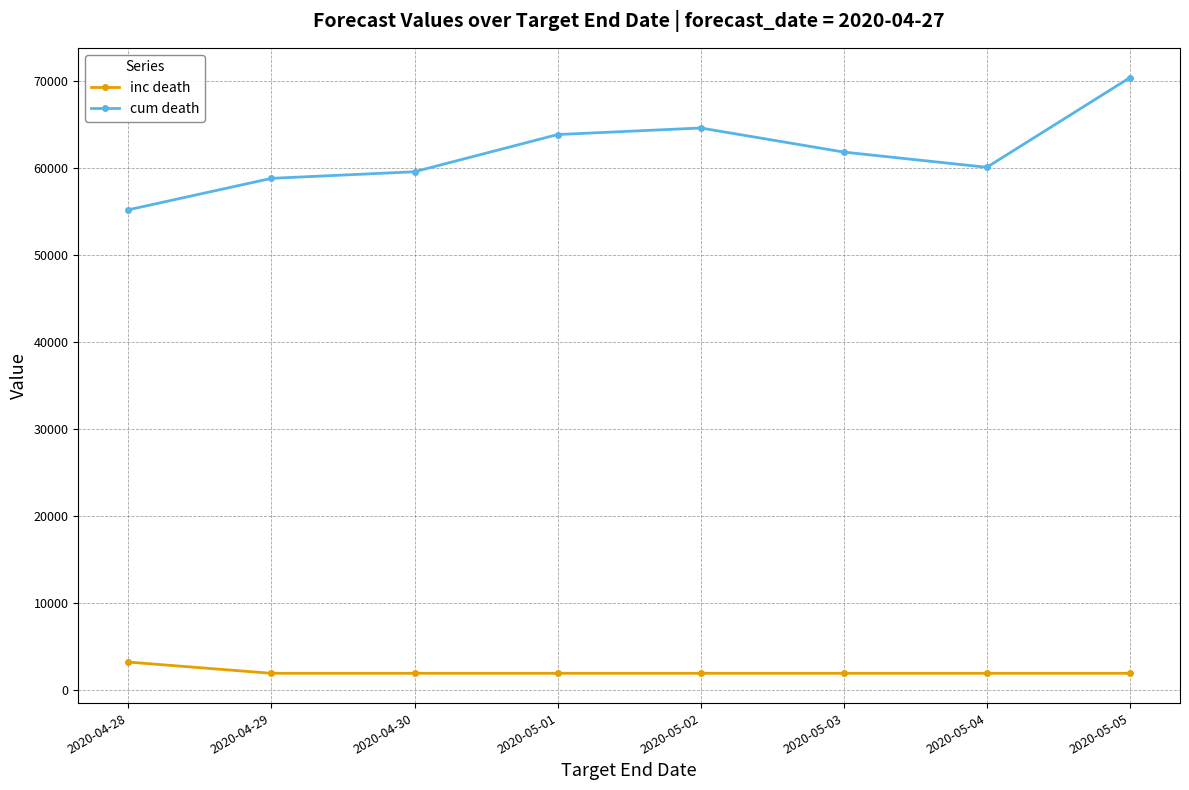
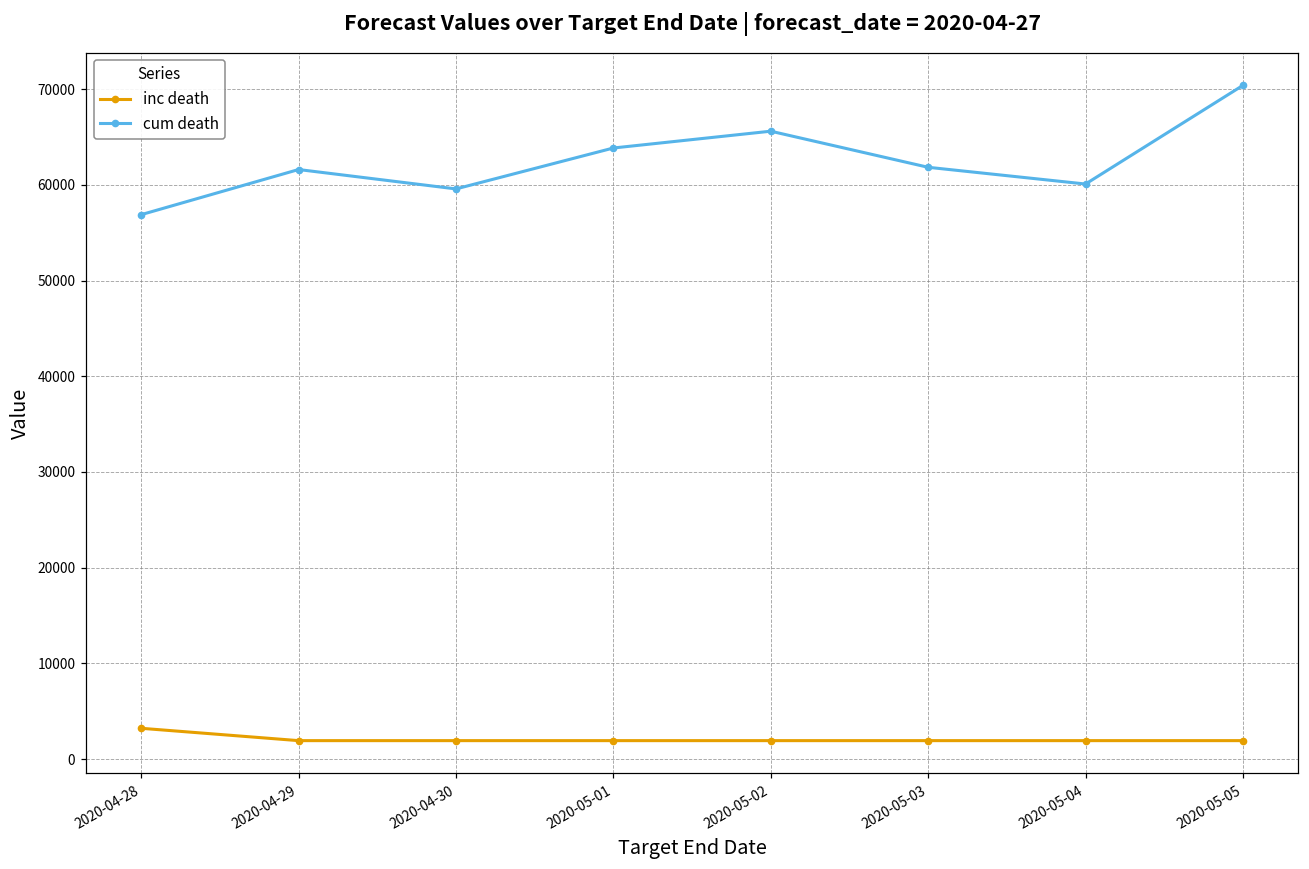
cum death, 2020-04-28: 55000 -> 57000
cum death, 2020-04-29: 59000 -> 62000
cum death, 2020-05-02: 65000 -> 66000
